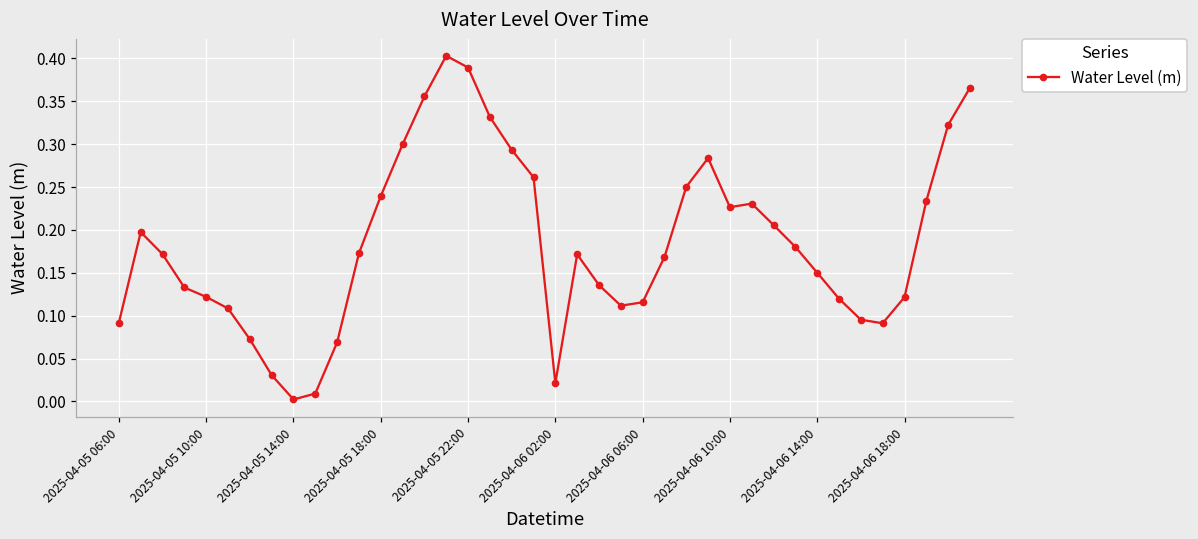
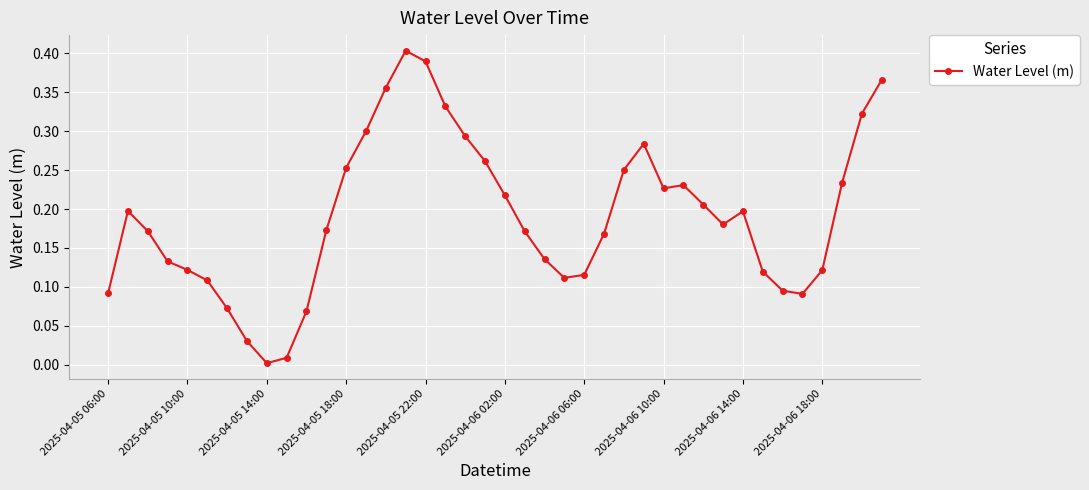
2025-04-05 18:00: 0.24 -> 0.25
2025-04-06 02:00: 0.02 -> 0.22
2025-04-06 14:00: 0.15 -> 0.20
